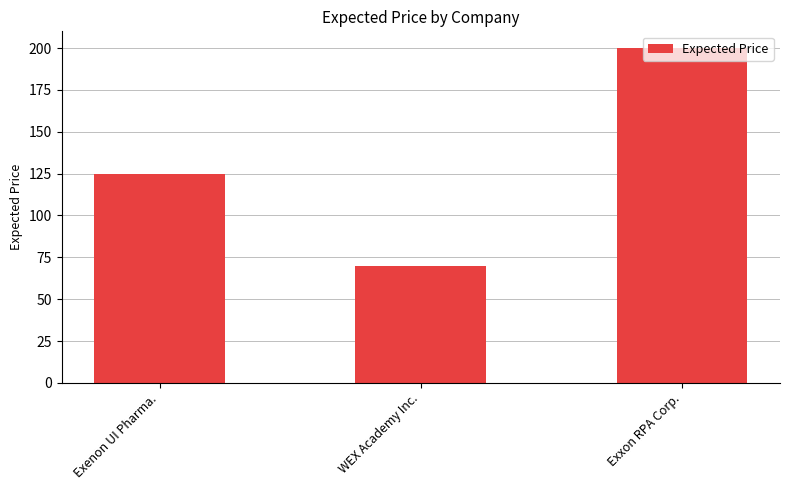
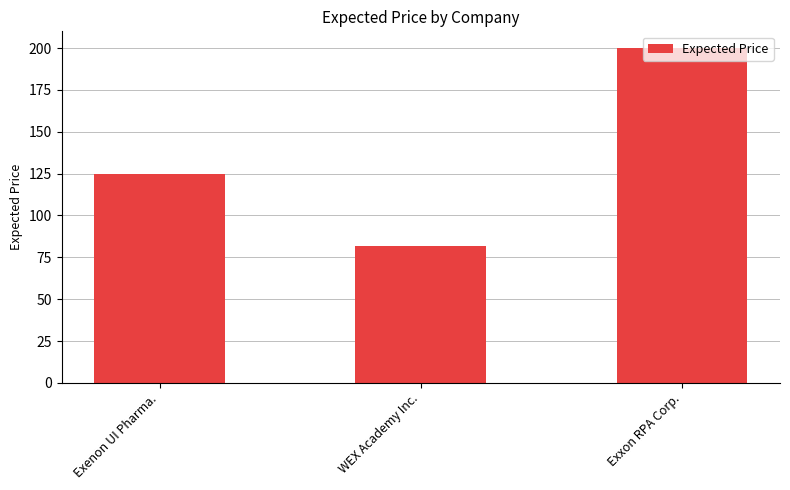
WEX Academy Inc.: 70 -> 82
